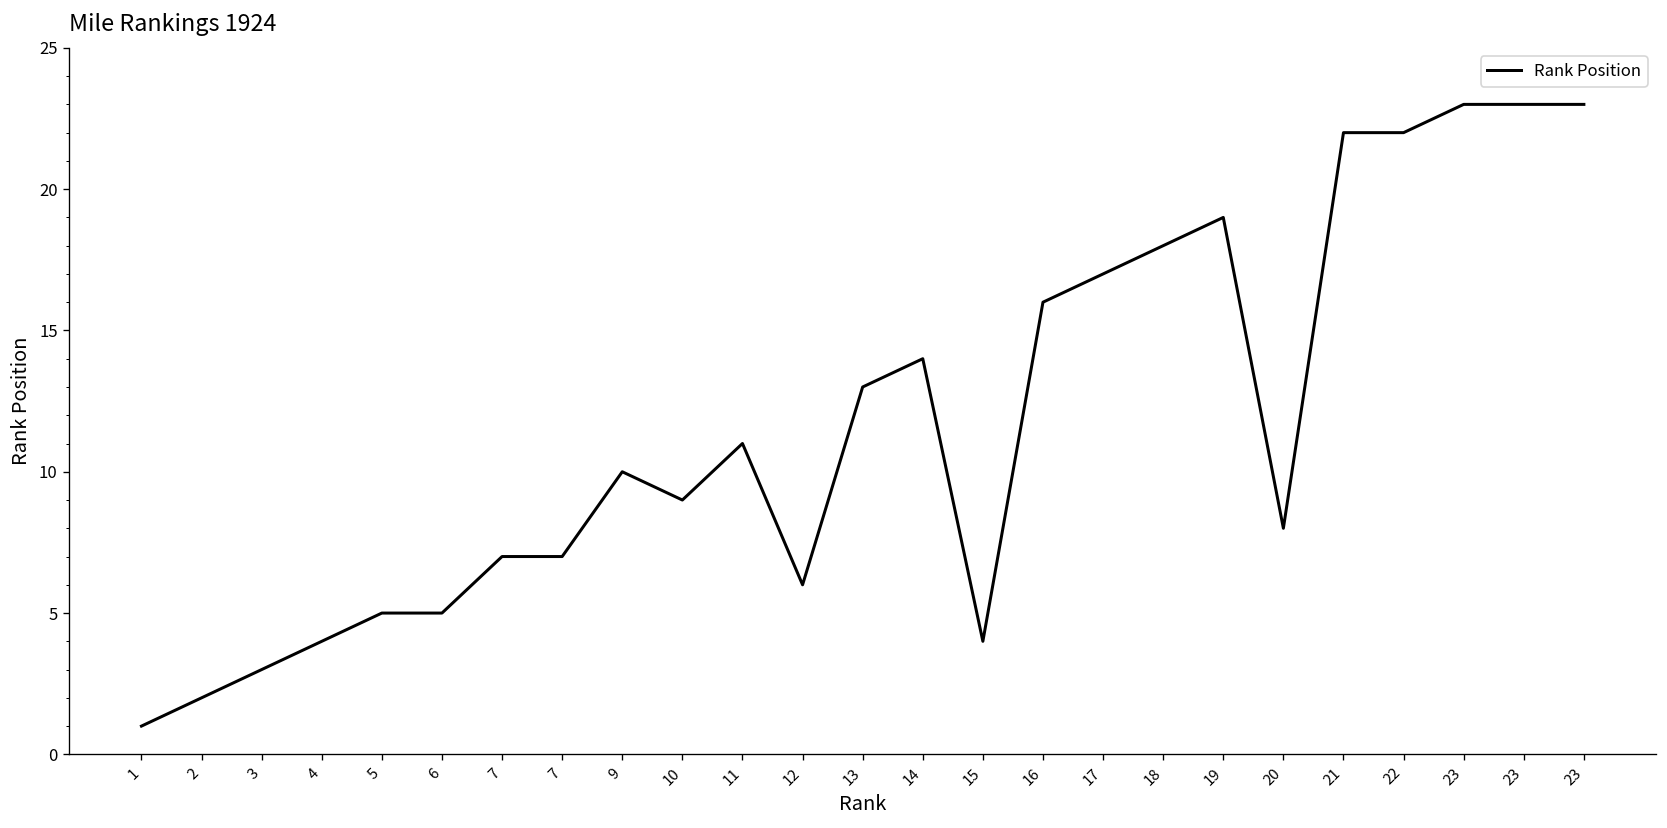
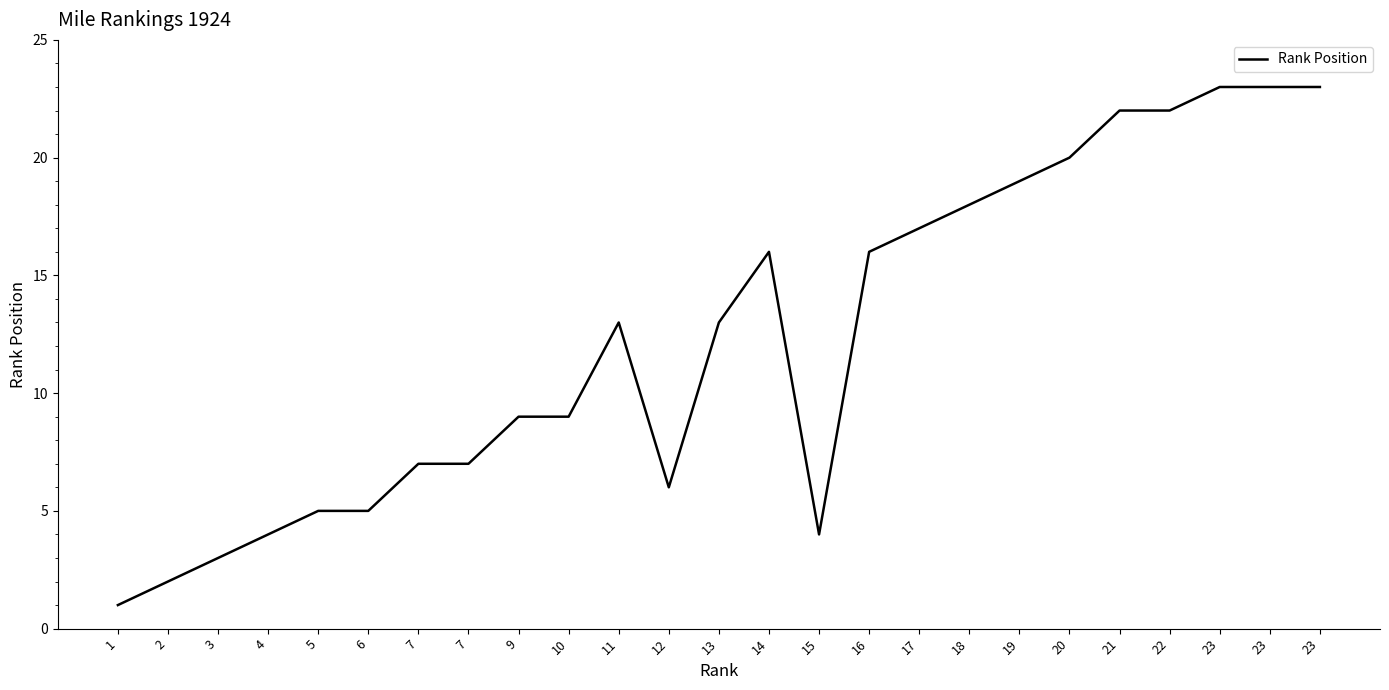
9: 10 -> 9
11: 11 -> 13
14: 14 -> 16
20: 8 -> 20
